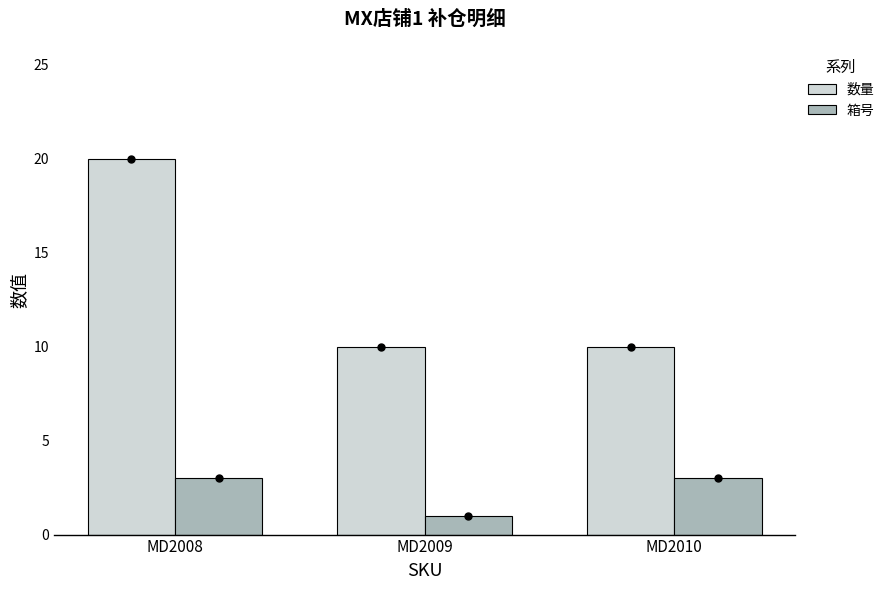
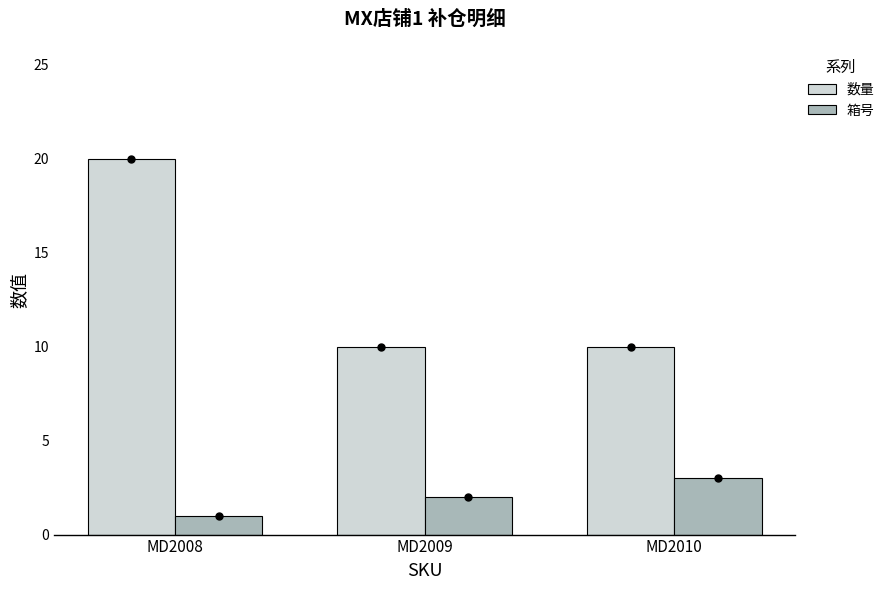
箱号, MD2008: 3 -> 1
箱号, MD2009: 1 -> 2
